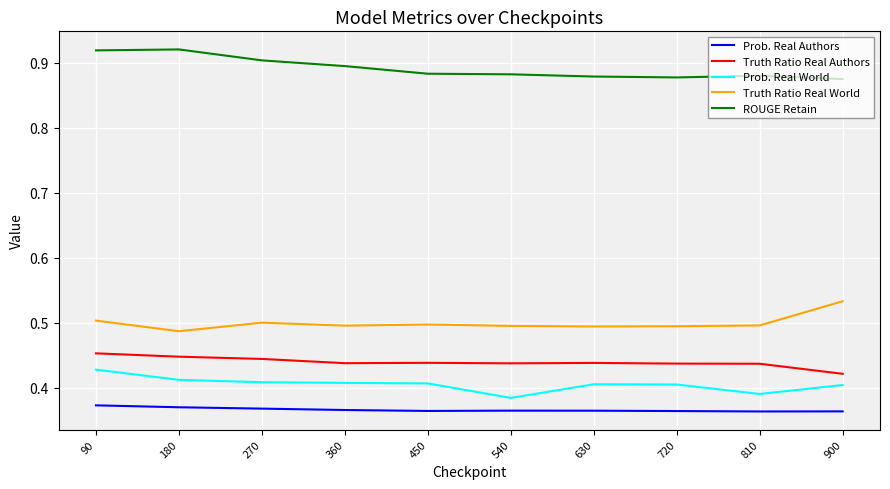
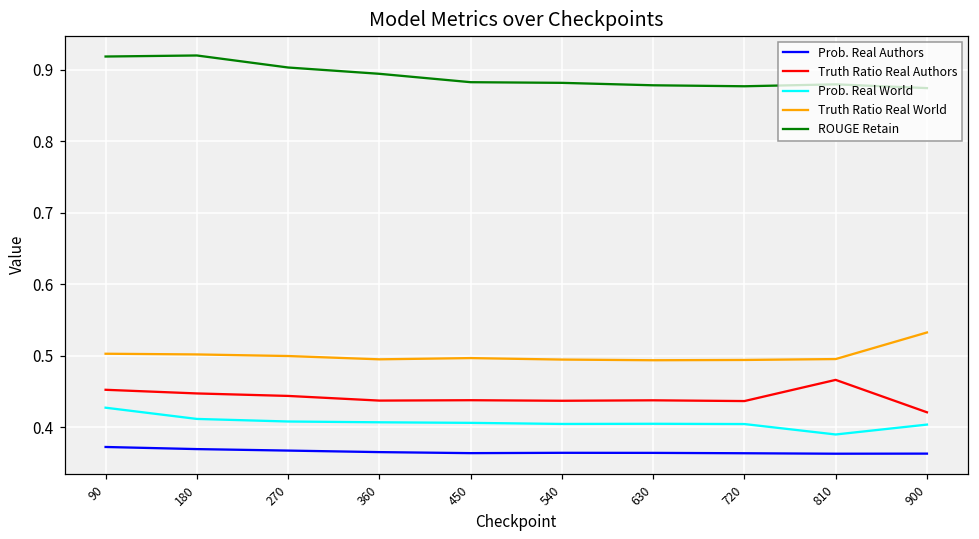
Truth Ratio Real World, 180: 0.49 -> 0.50
Prob. Real World, 540: 0.38 -> 0.40
Truth Ratio Real Authors, 810: 0.44 -> 0.47
